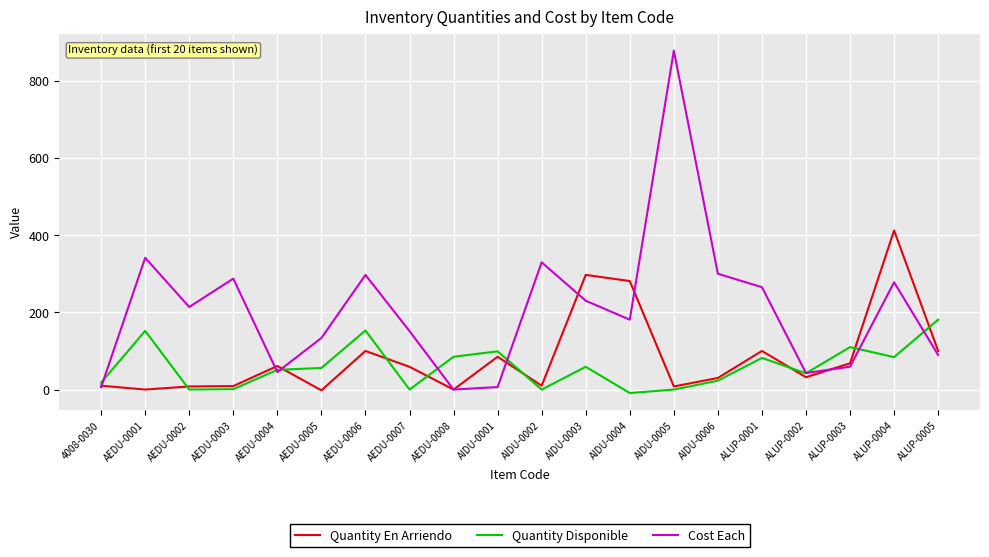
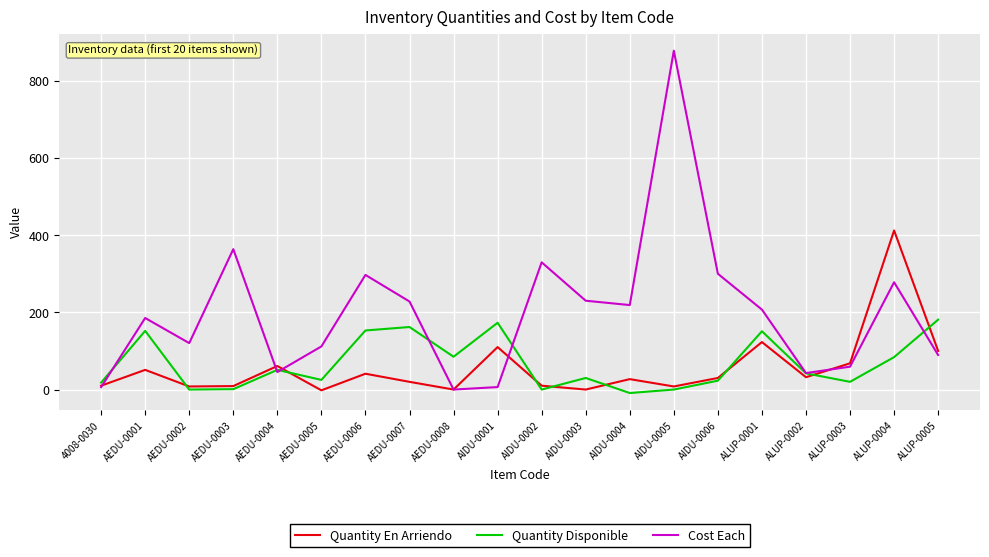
Quantity En Arriendo, AEDU-0001: 0 -> 50
Cost Each, AEDU-0001: 340 -> 190
Cost Each, AEDU-0002: 210 -> 120
Cost Each, AEDU-0003: 290 -> 360
Quantity Disponible, AEDU-0005: 60 -> 30
Cost Each, AEDU-0005: 130 -> 110
Quantity En Arriendo, AEDU-0006: 100 -> 40
Quantity En Arriendo, AEDU-0007: 60 -> 20
Quantity Disponible, AEDU-0007: 0 -> 160
Cost Each, AEDU-0007: 150 -> 230
Quantity En Arriendo, AIDU-0001: 90 -> 110
Quantity Disponible, AIDU-0001: 100 -> 170
Quantity En Arriendo, AIDU-0003: 300 -> 0
Quantity Disponible, AIDU-0003: 60 -> 30
Quantity En Arriendo, AIDU-0004: 280 -> 30
Cost Each, AIDU-0004: 180 -> 220
Quantity En Arriendo, ALUP-0001: 100 -> 120
Quantity Disponible, ALUP-0001: 80 -> 150
Cost Each, ALUP-0001: 270 -> 210
Quantity Disponible, ALUP-0003: 110 -> 20
